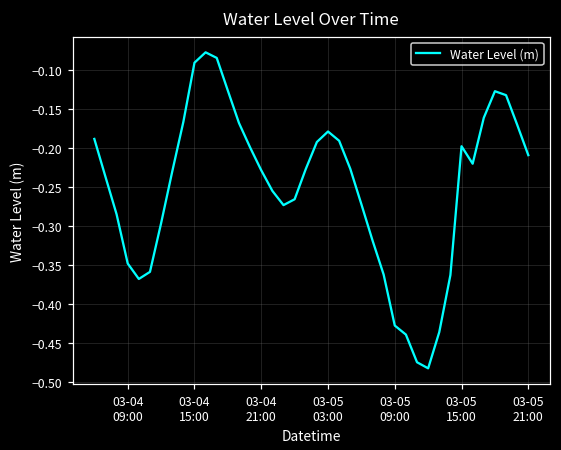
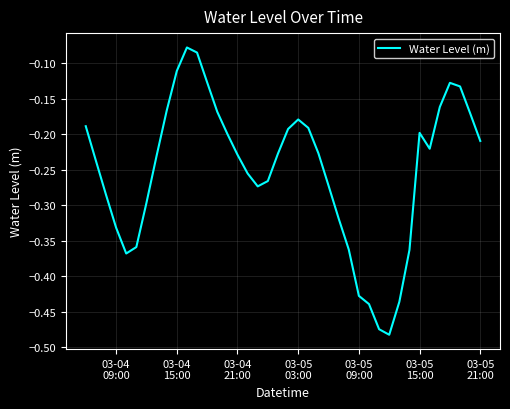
03-04 09:00: -0.35 -> -0.33
03-04 15:00: -0.09 -> -0.11
